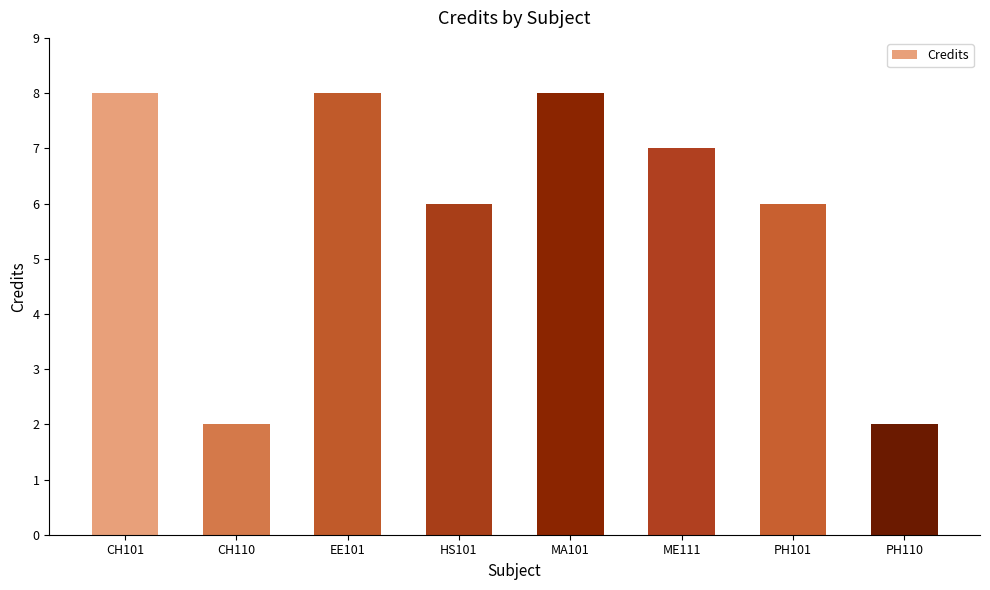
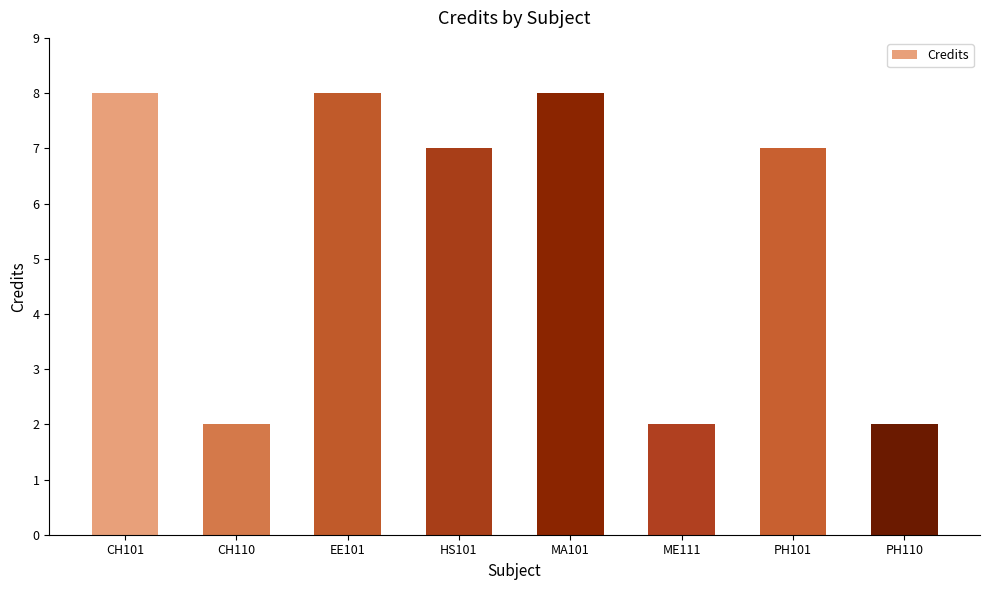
HS101: 6 -> 7
ME111: 7 -> 2
PH101: 6 -> 7
